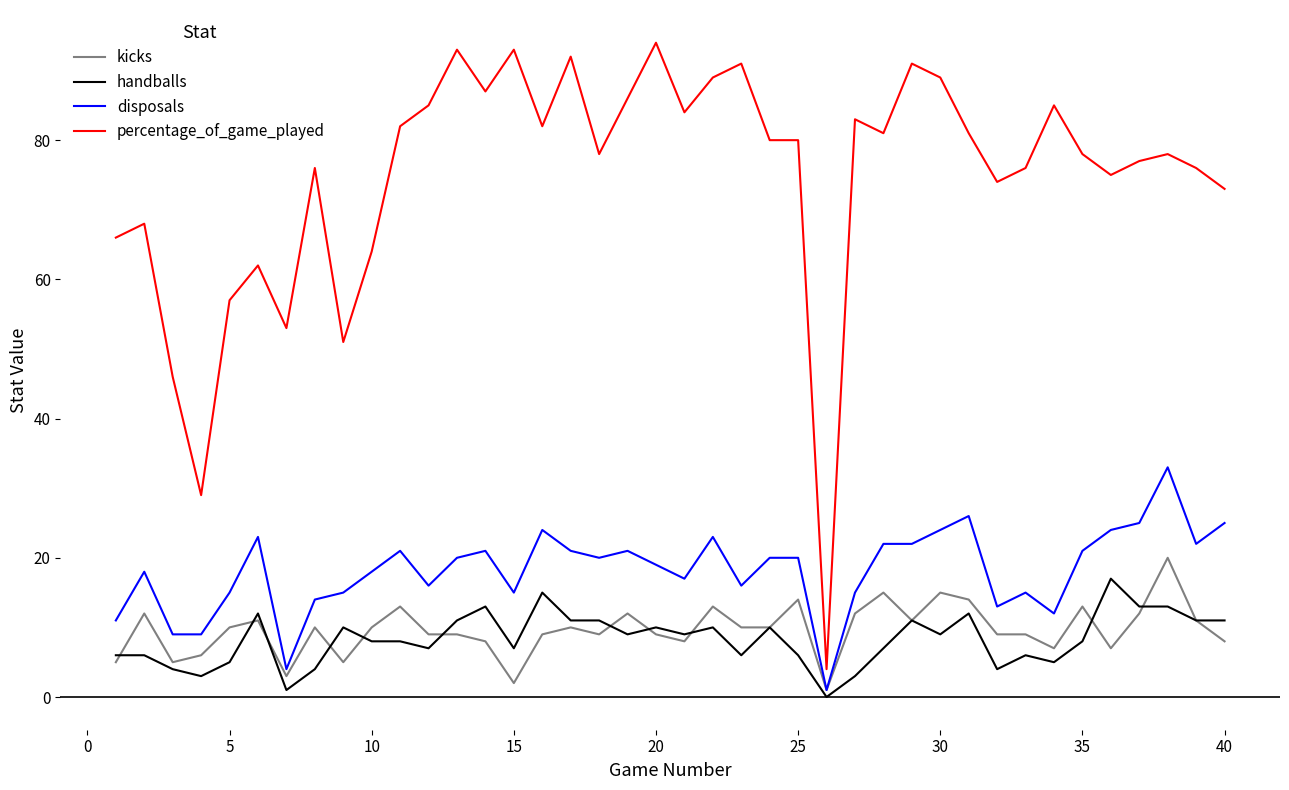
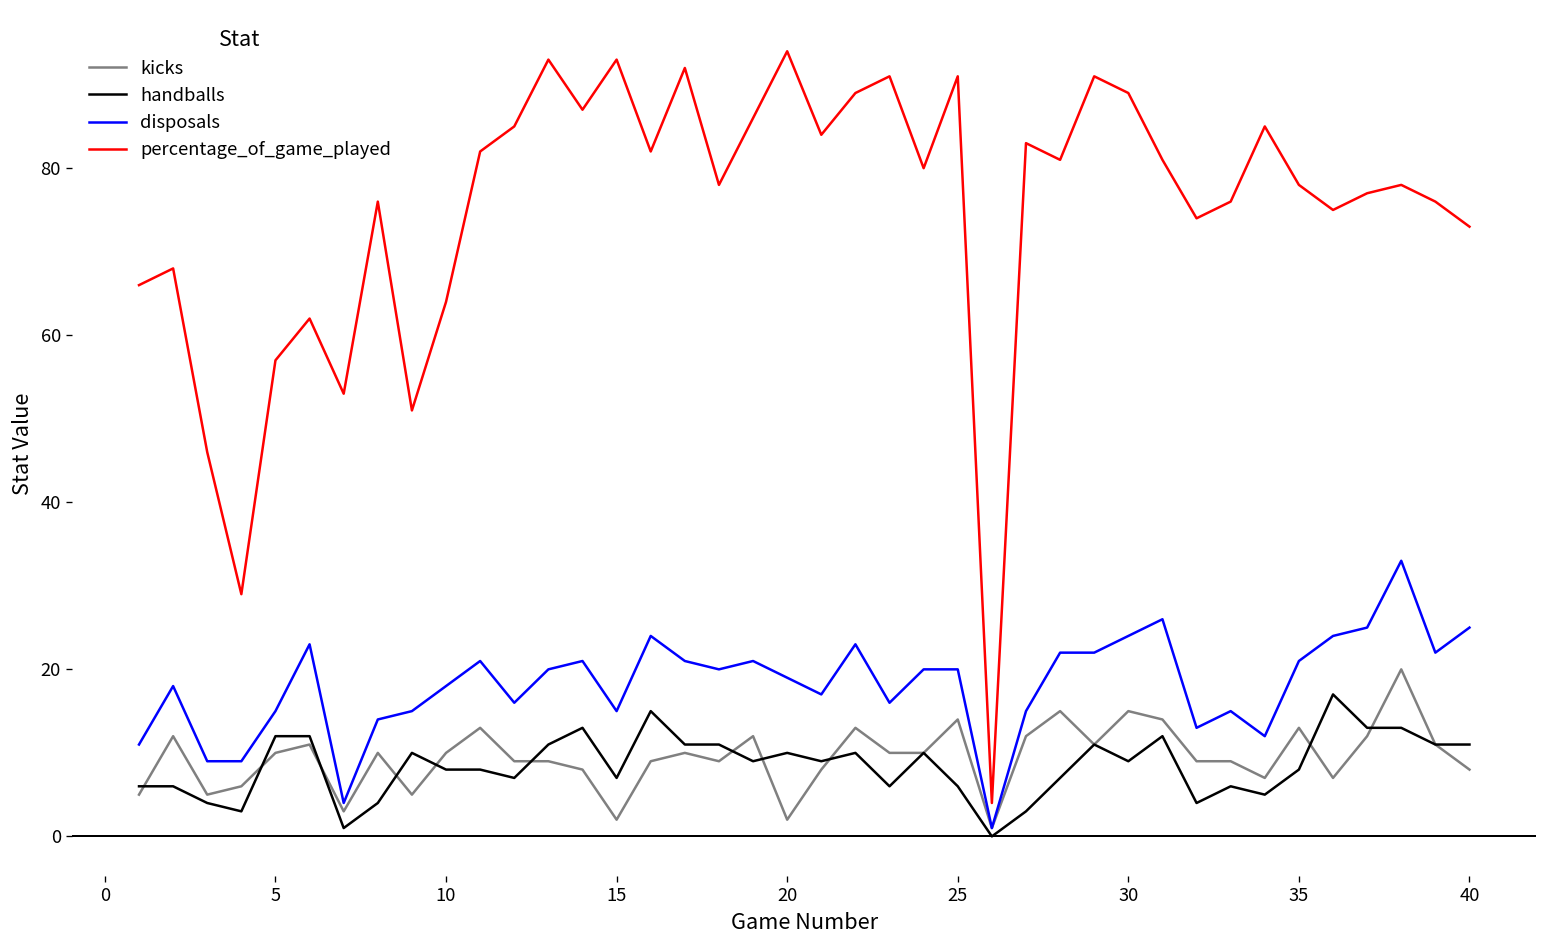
handballs, 5: 5 -> 12
kicks, 20: 9 -> 2
percentage_of_game_played, 25: 80 -> 91
